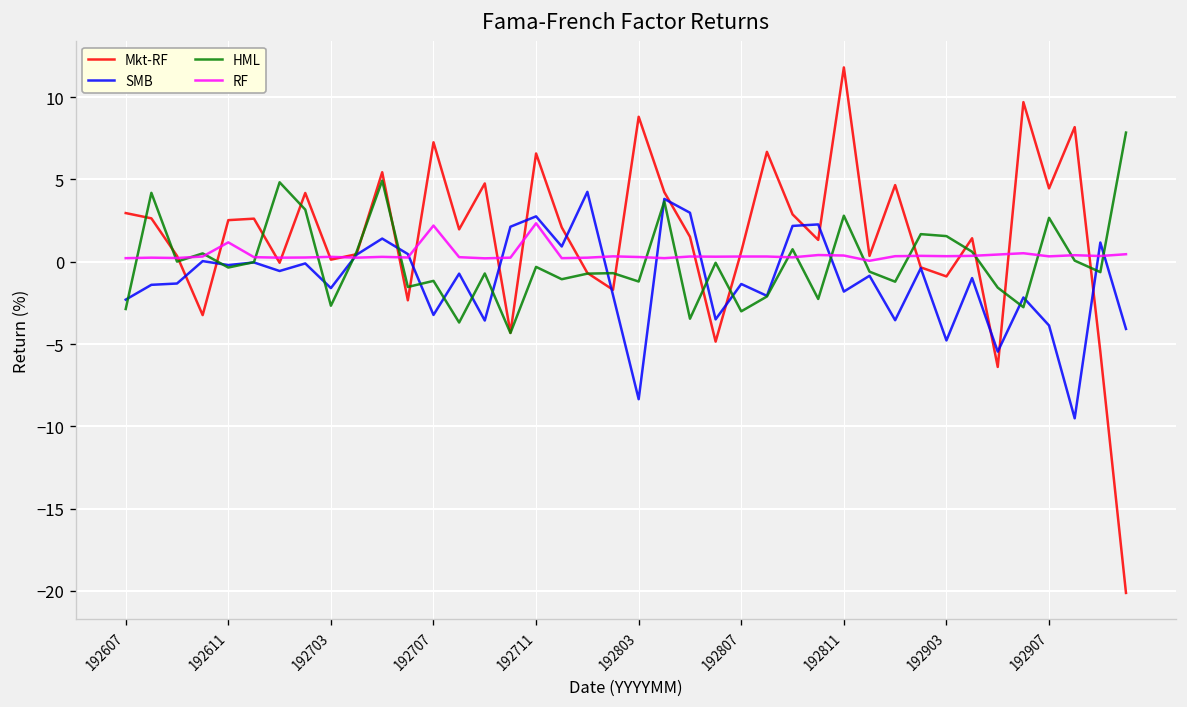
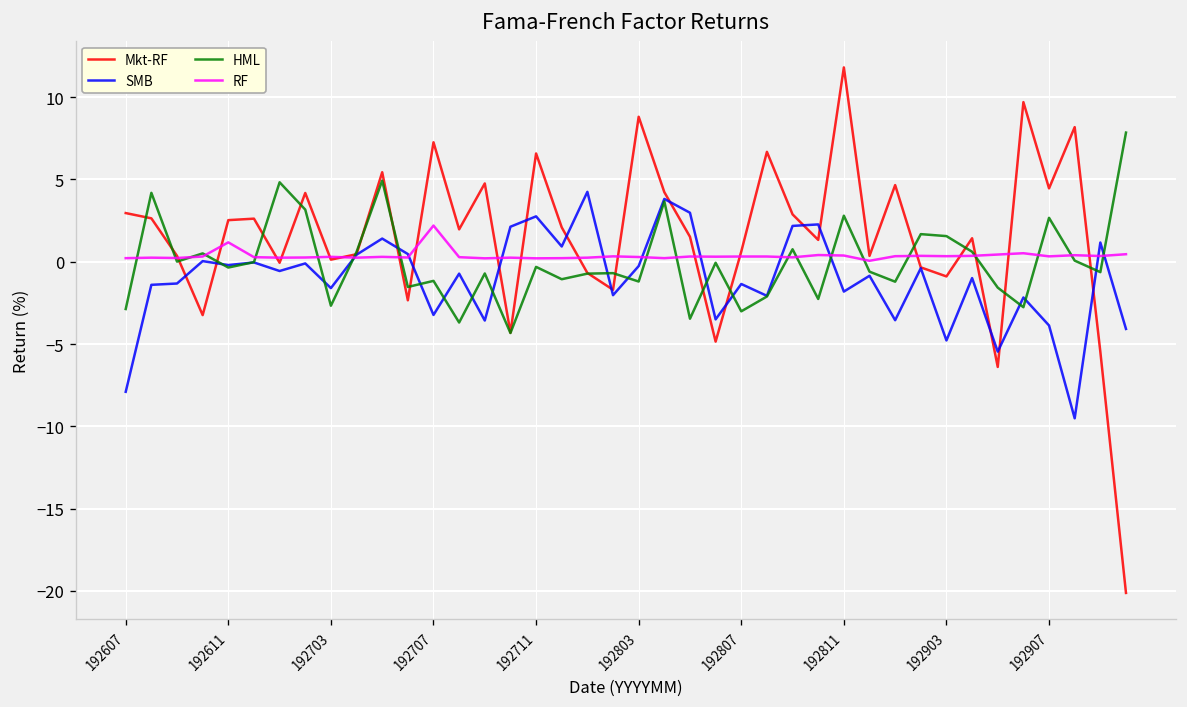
SMB, 192607: -2.3 -> -7.9
RF, 192711: 2.3 -> 0.2
SMB, 192803: -8.4 -> -0.3
